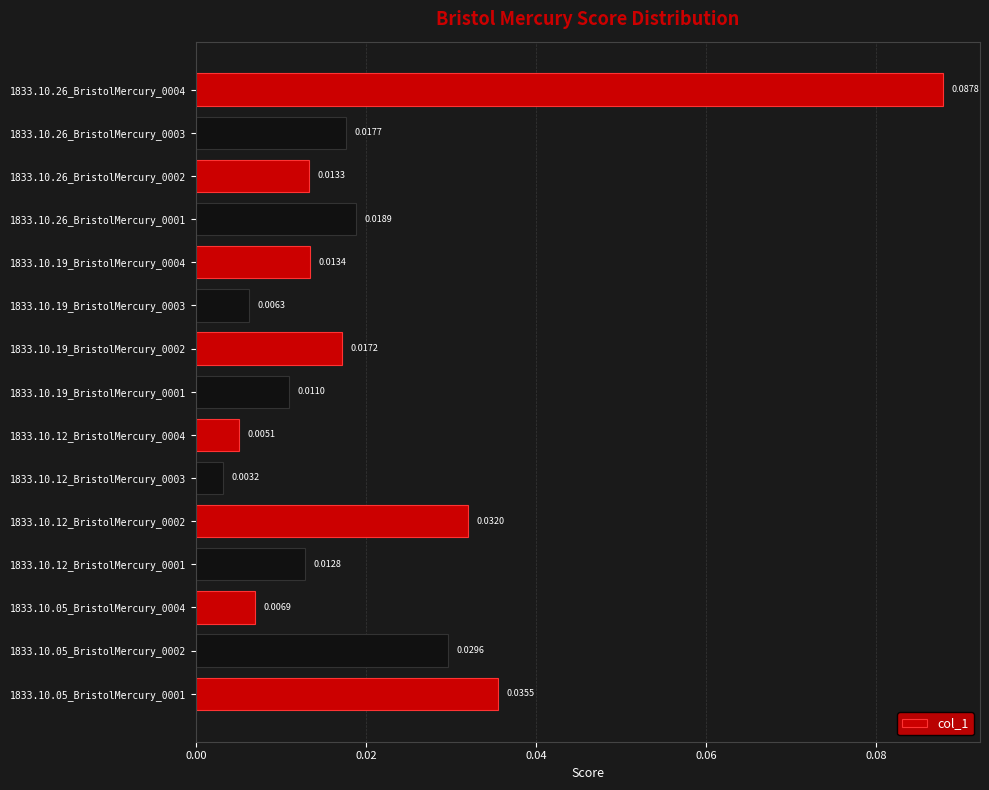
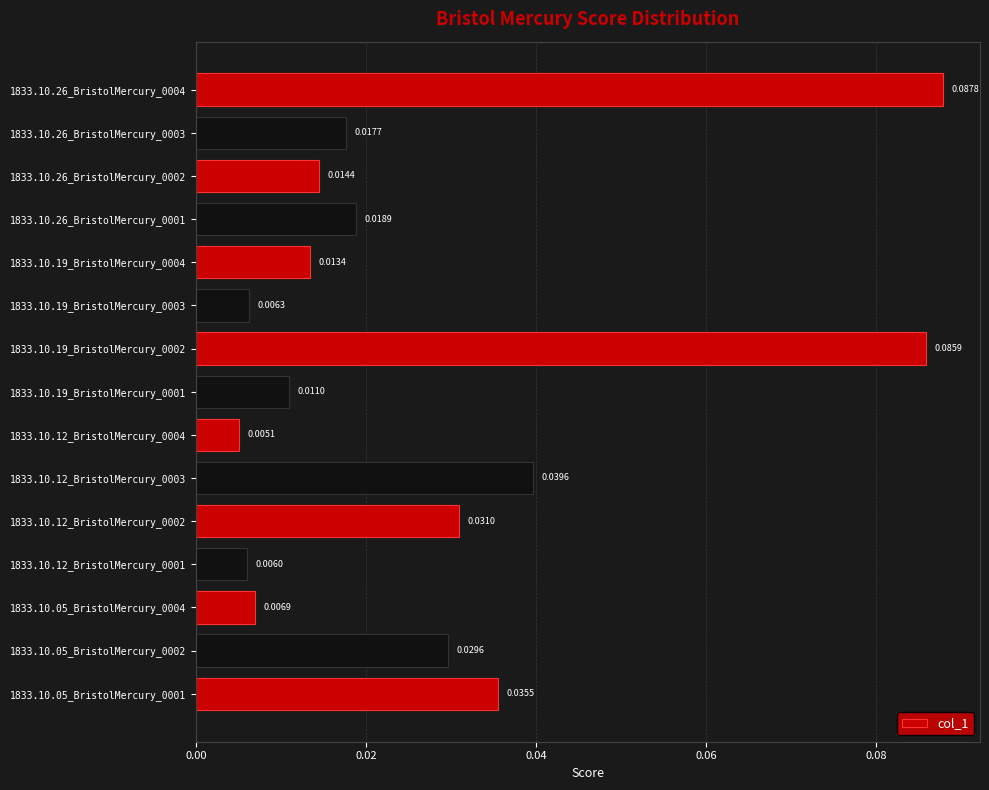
1833.10.26_BristolMercury_0002: 0.0133 -> 0.0144
1833.10.19_BristolMercury_0002: 0.0172 -> 0.0859
1833.10.12_BristolMercury_0003: 0.0032 -> 0.0396
1833.10.12_BristolMercury_0002: 0.0320 -> 0.0310
1833.10.12_BristolMercury_0001: 0.0128 -> 0.0060
